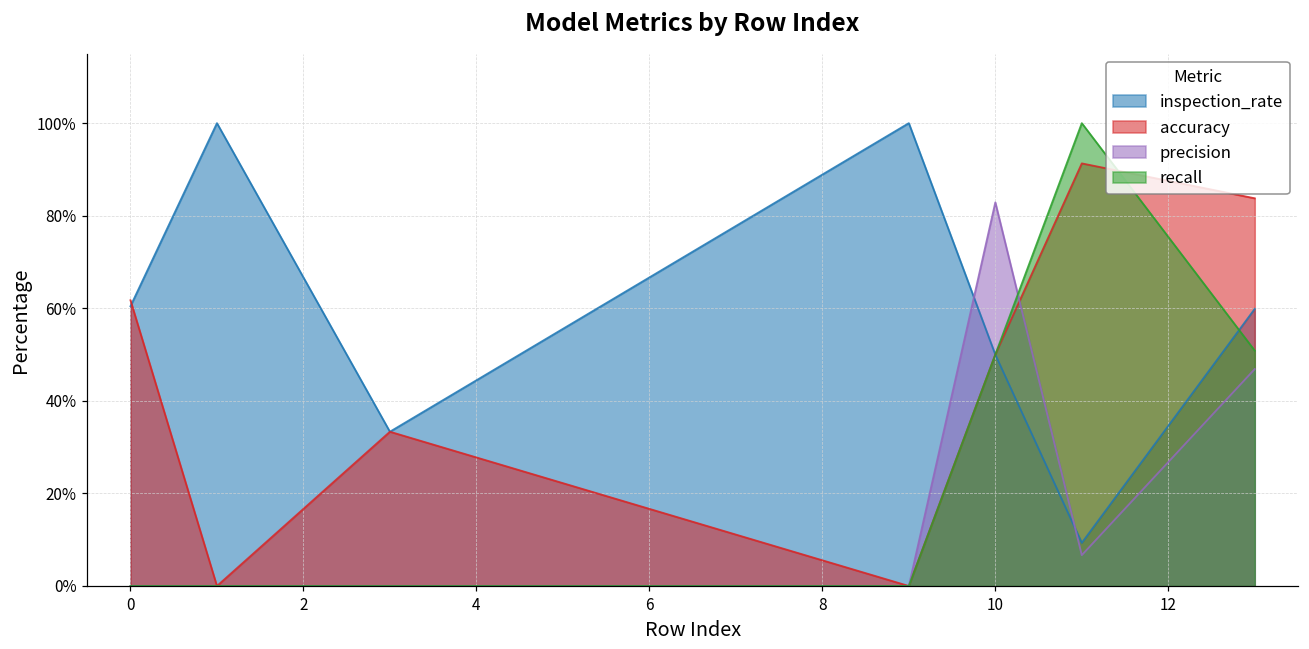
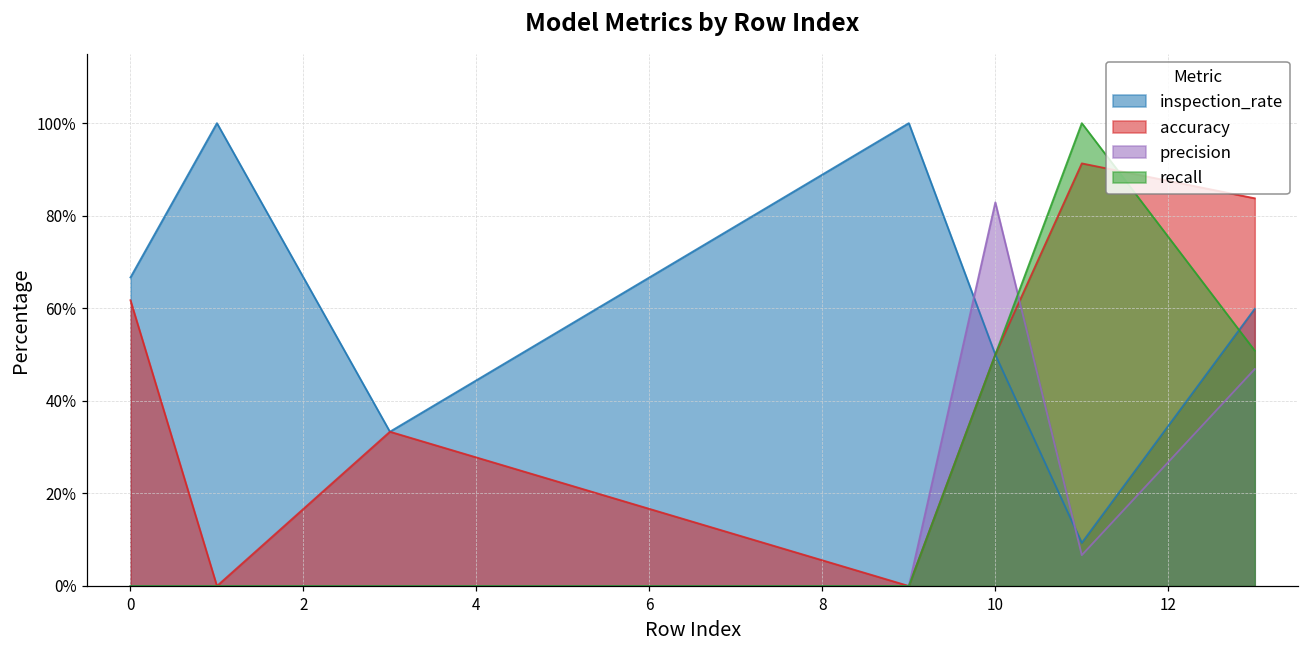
inspection_rate, 0: 60% -> 67%
